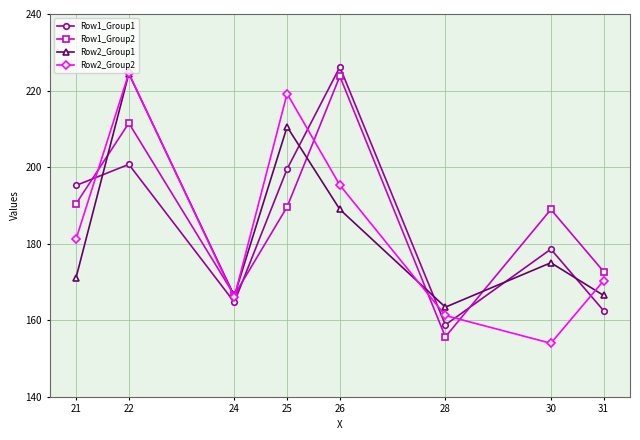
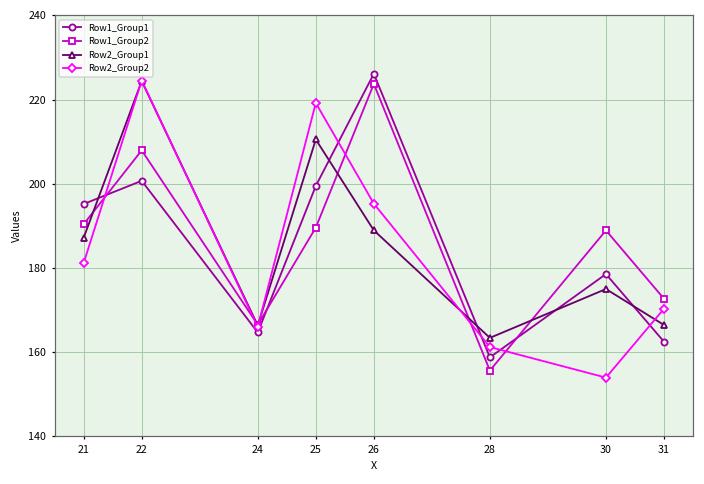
Row2_Group1, 21: 171 -> 187
Row1_Group2, 22: 212 -> 208
